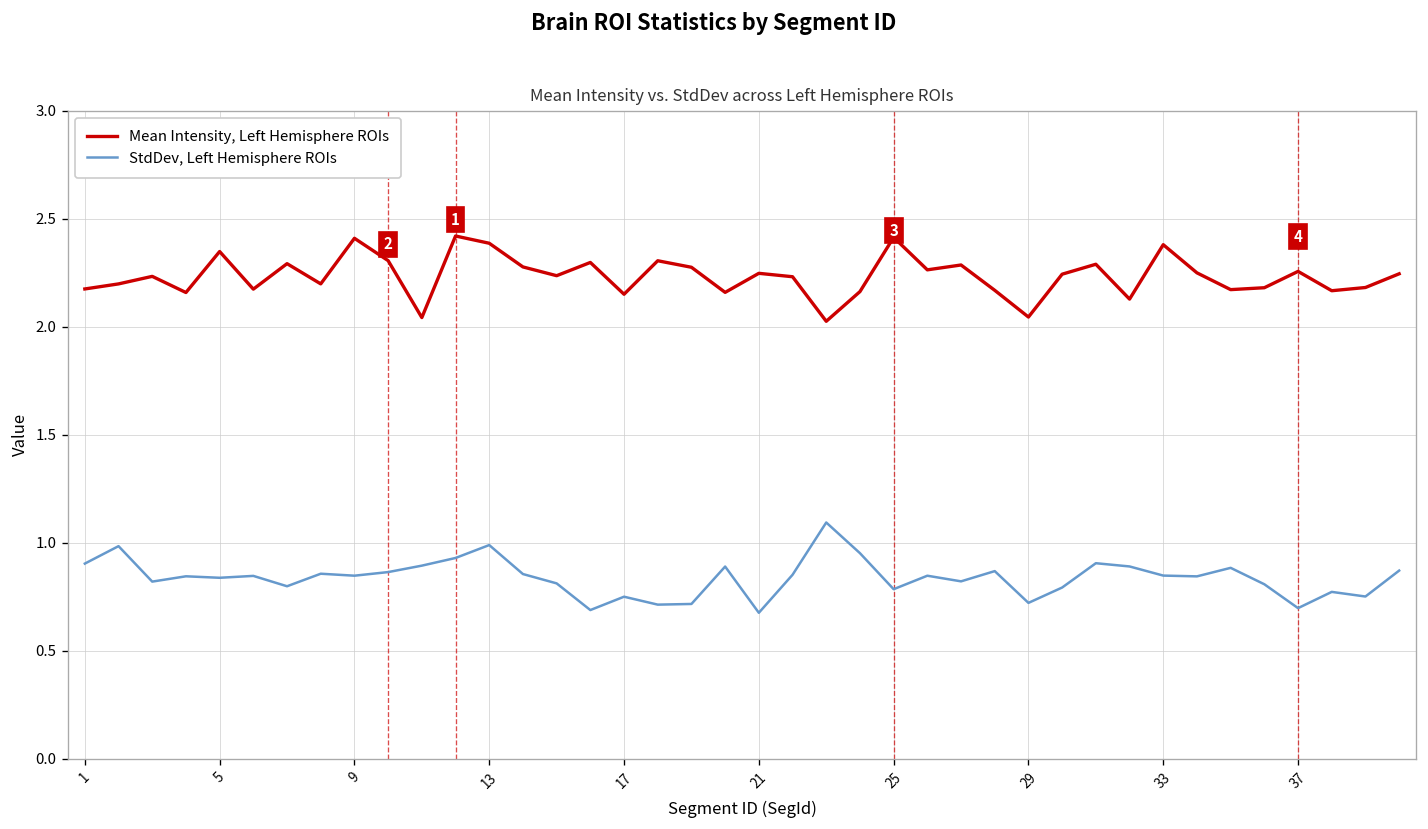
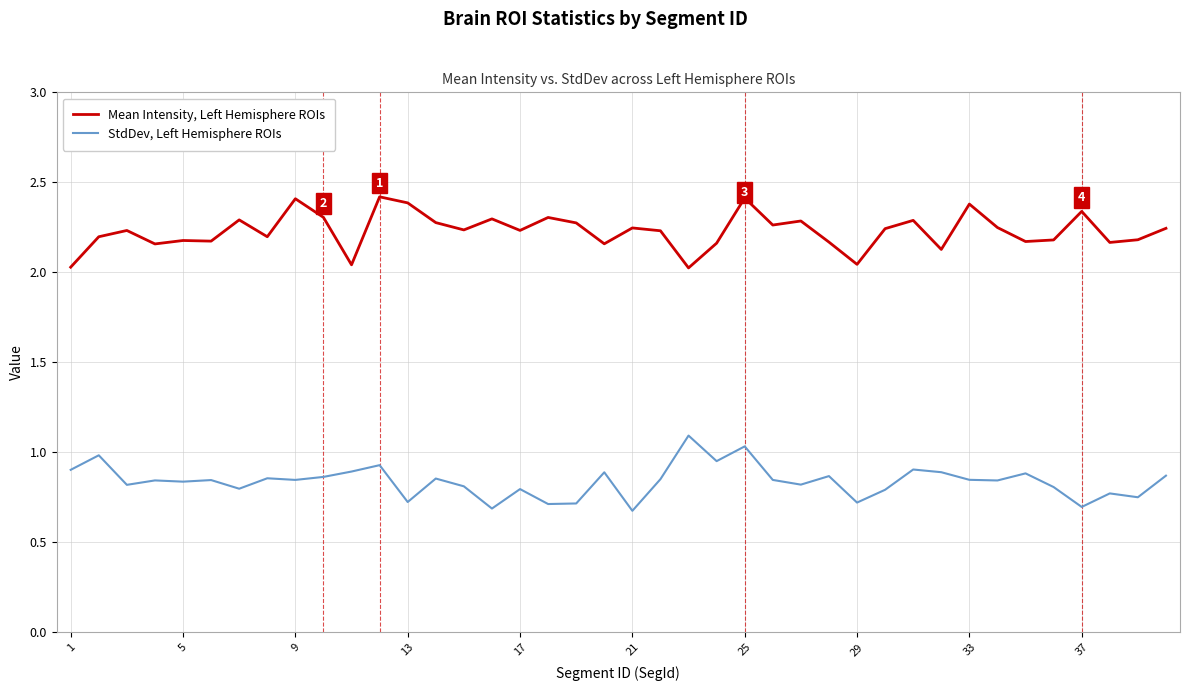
Mean Intensity, Left Hemisphere ROIs, 1: 2.17 -> 2.03
Mean Intensity, Left Hemisphere ROIs, 5: 2.35 -> 2.18
StdDev, Left Hemisphere ROIs, 13: 0.99 -> 0.72
Mean Intensity, Left Hemisphere ROIs, 17: 2.15 -> 2.23
StdDev, Left Hemisphere ROIs, 17: 0.75 -> 0.80
StdDev, Left Hemisphere ROIs, 25: 0.78 -> 1.03
Mean Intensity, Left Hemisphere ROIs, 37: 2.26 -> 2.34
